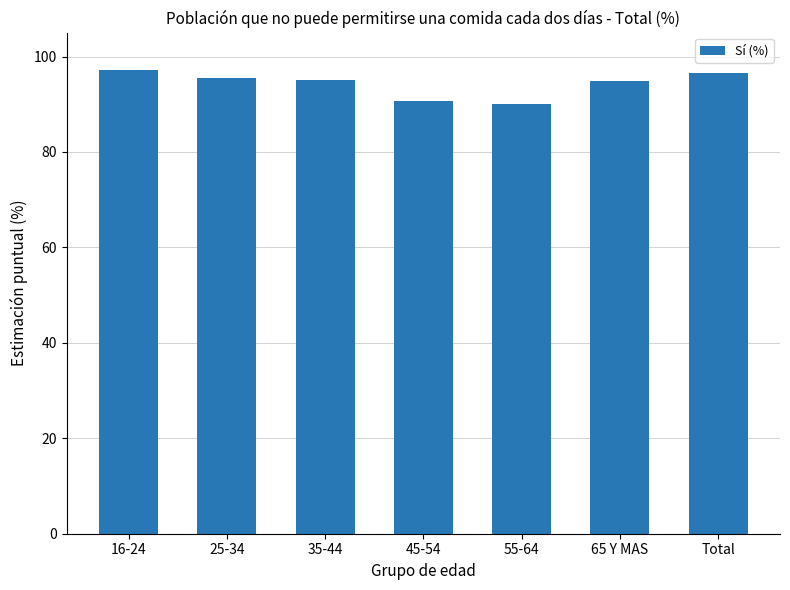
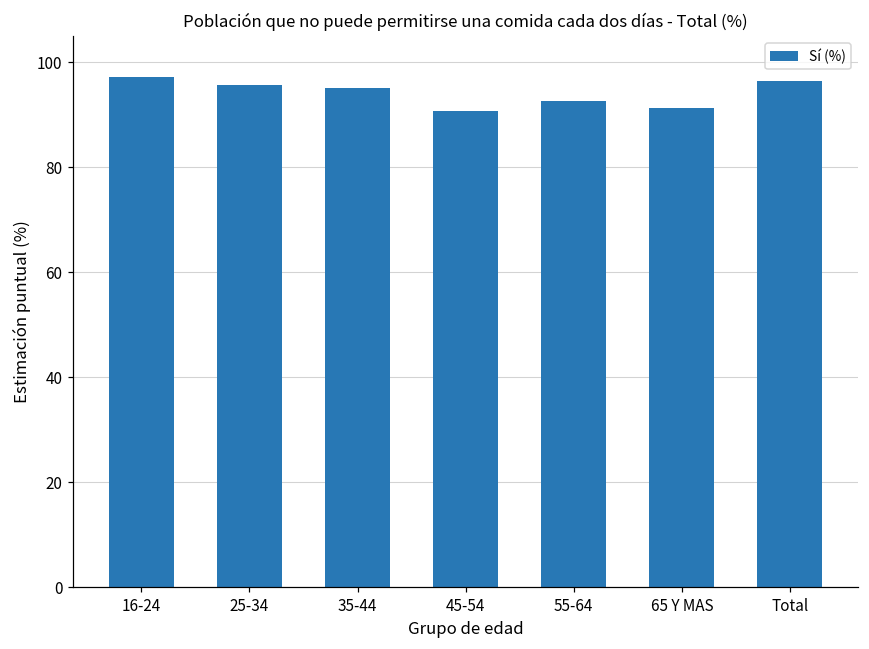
55-64: 90 -> 93
65 Y MAS: 95 -> 91
